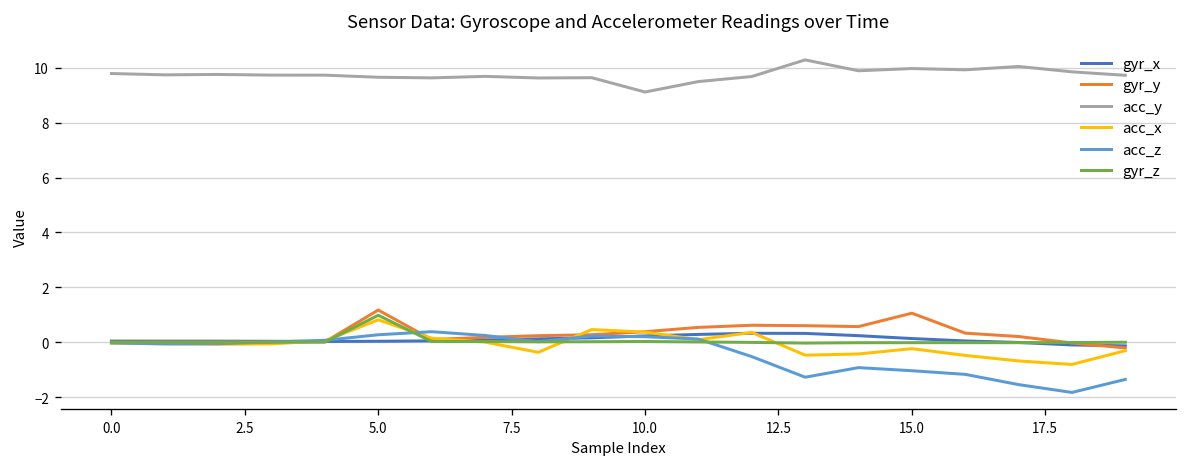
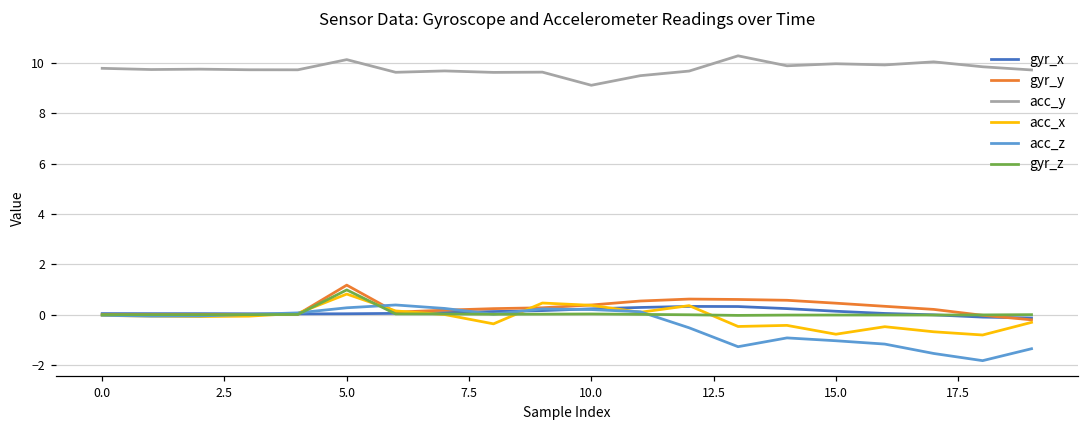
acc_y, 5.0: 9.7 -> 10.1
gyr_y, 15.0: 1.1 -> 0.5
acc_x, 15.0: -0.2 -> -0.8
